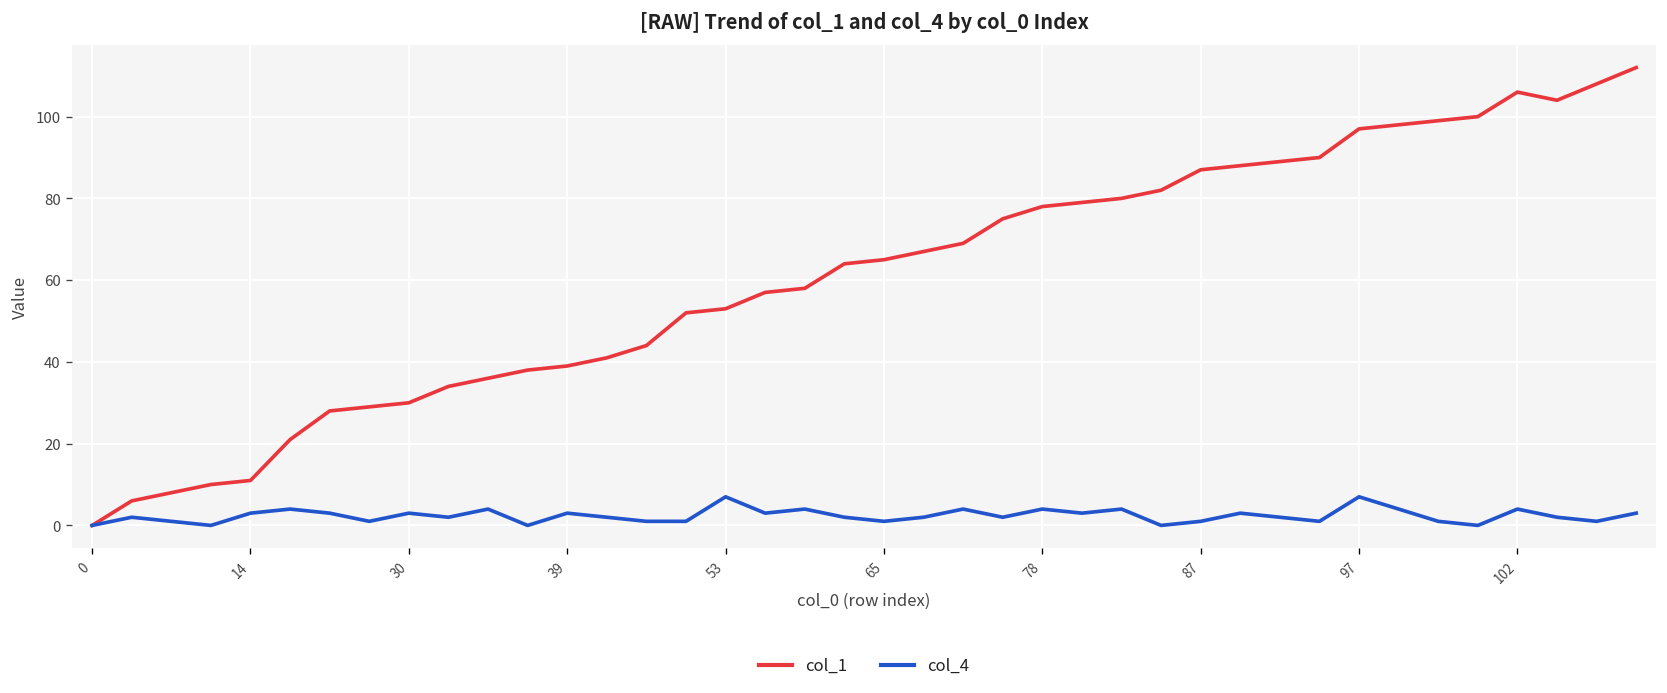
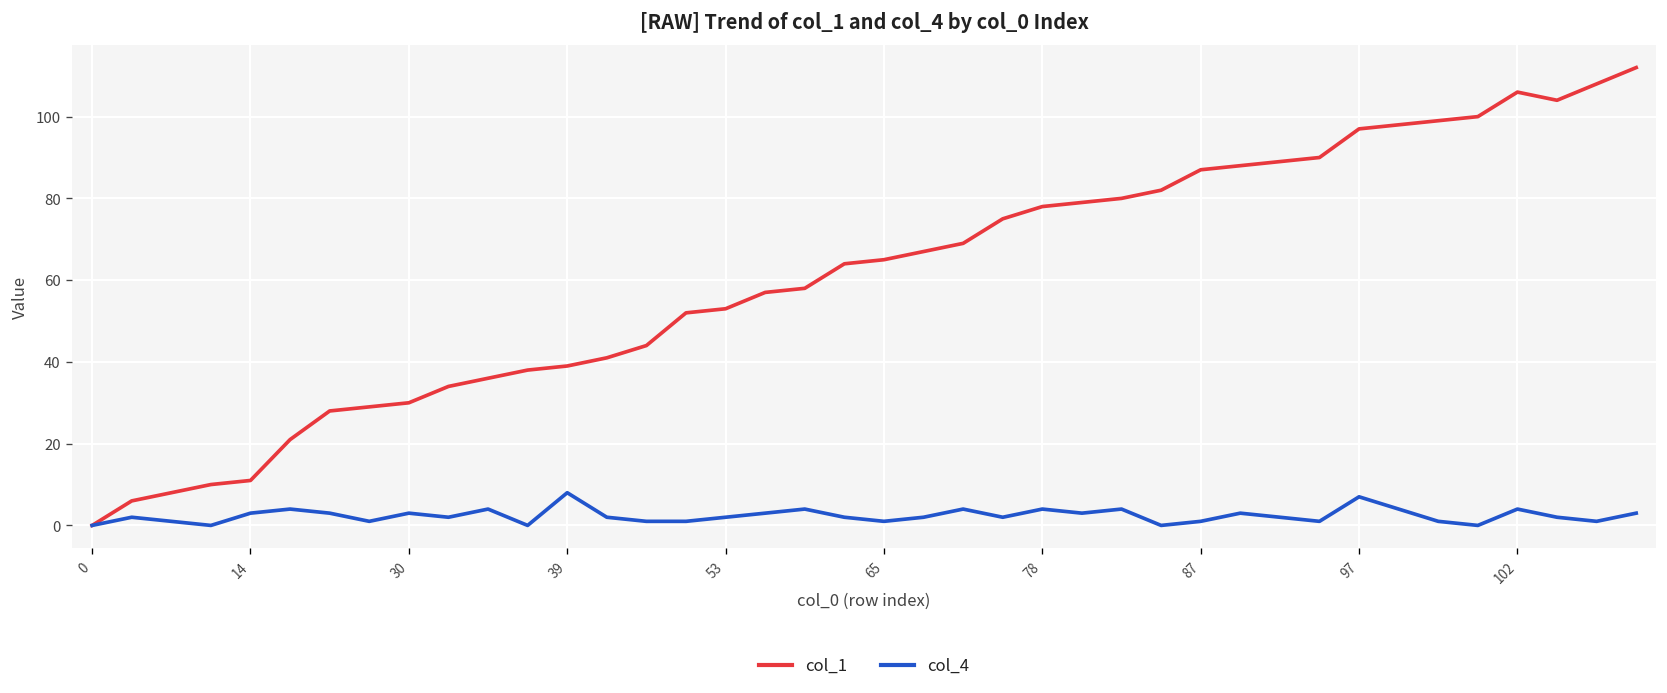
col_4, 39: 3 -> 8
col_4, 53: 7 -> 2
